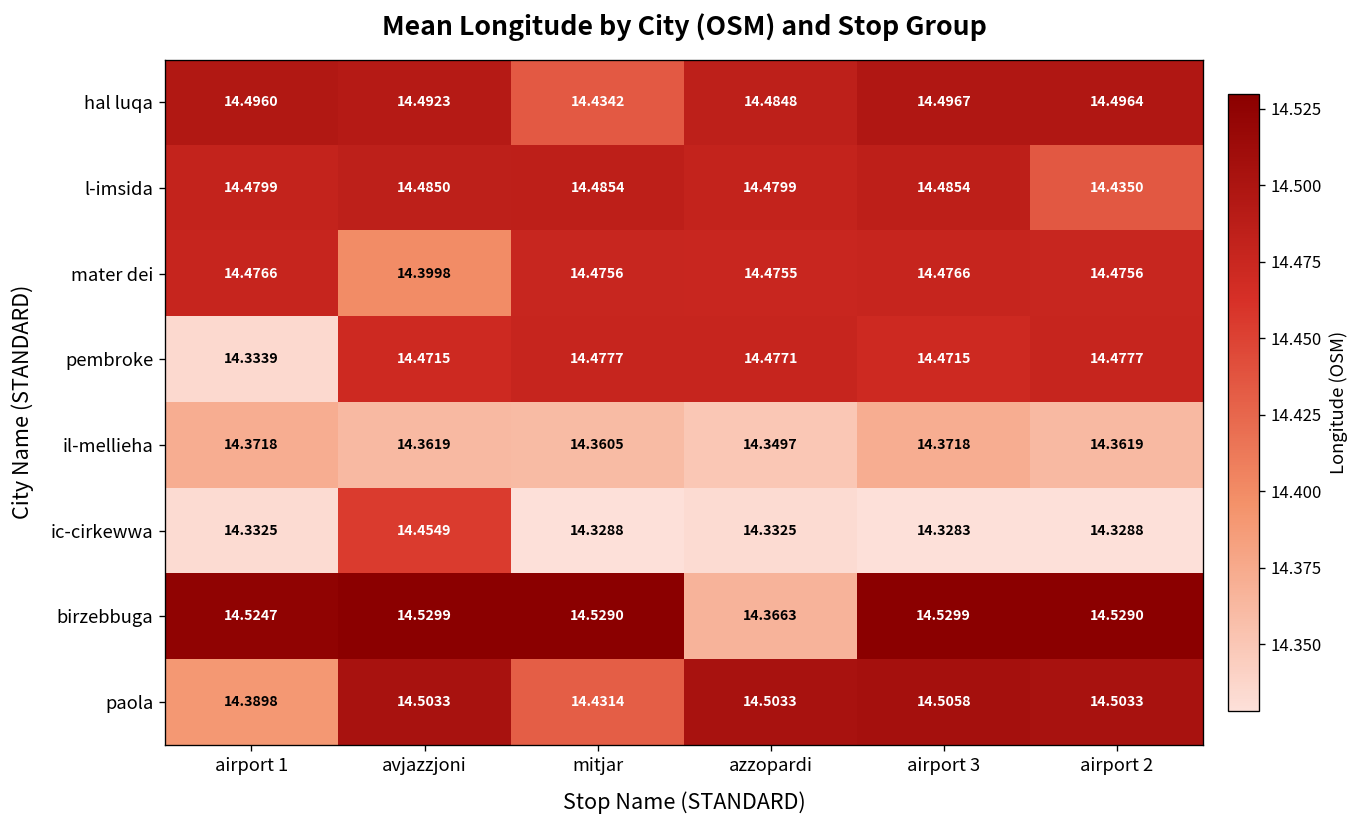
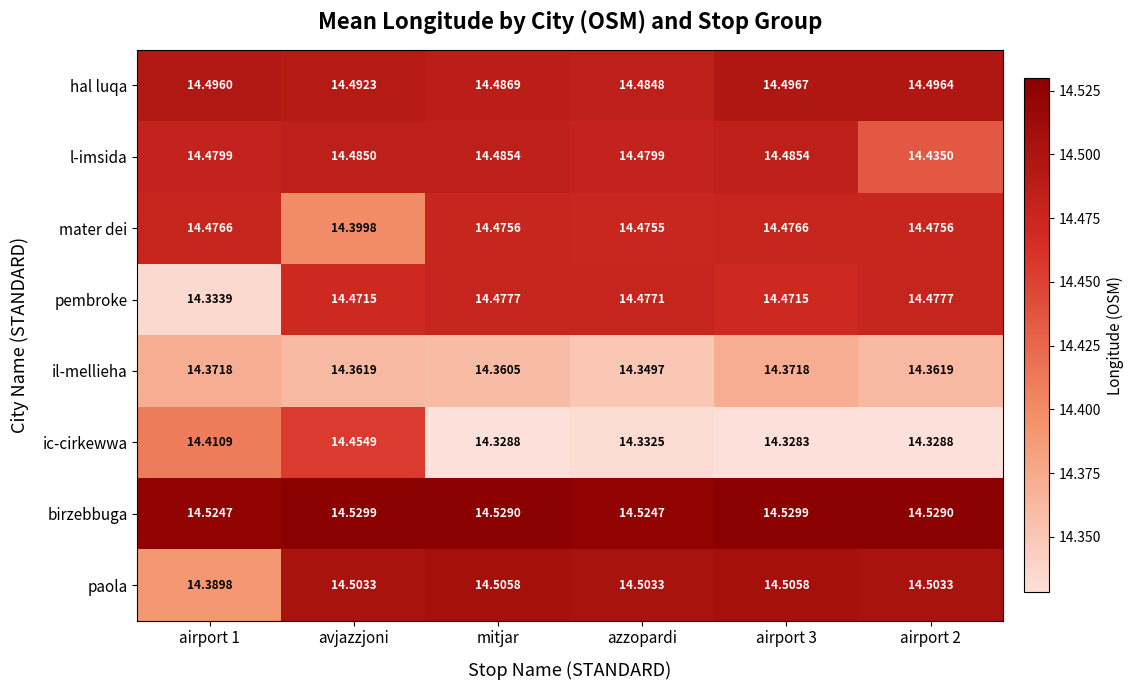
hal luqa, mitjar: 14.4342 -> 14.4869
ic-cirkewwa, airport 1: 14.3325 -> 14.4109
birzebbuga, azzopardi: 14.3663 -> 14.5247
paola, mitjar: 14.4314 -> 14.5058
